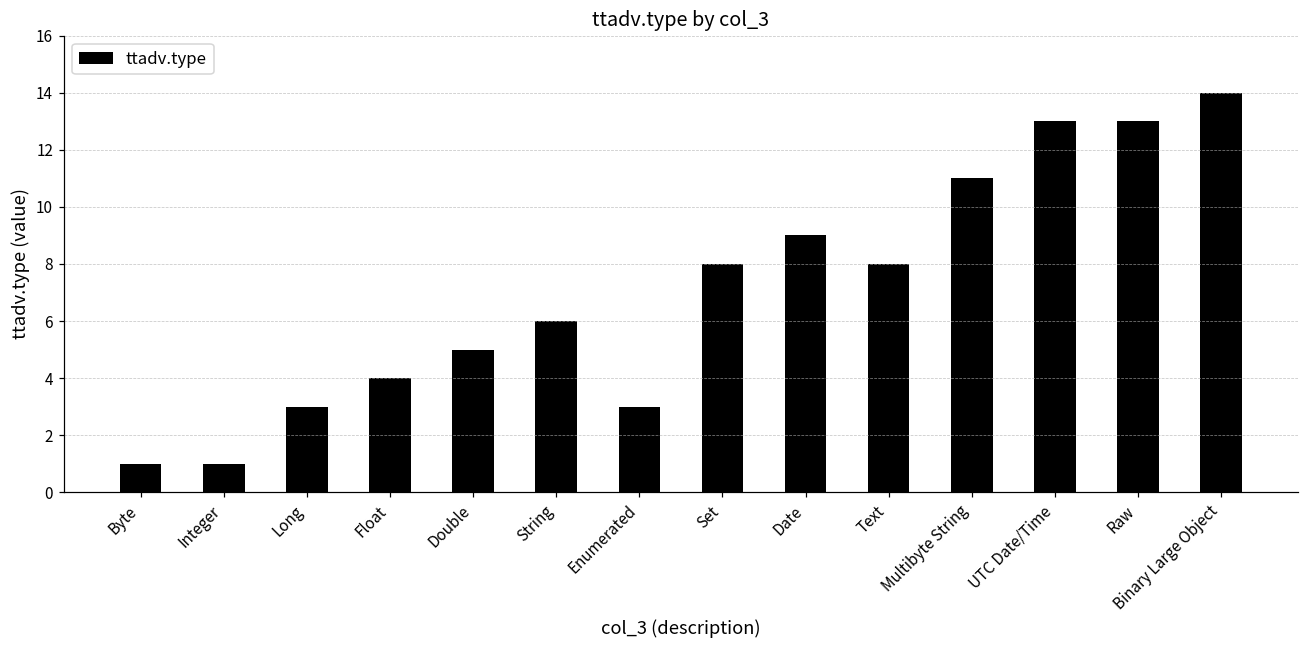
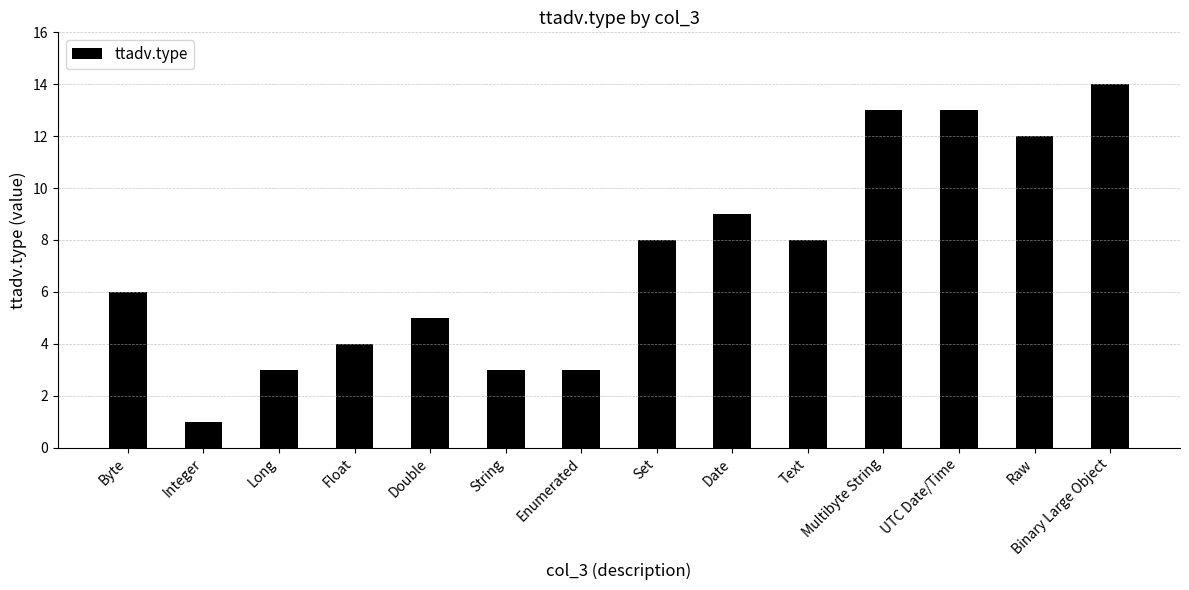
Byte: 1 -> 6
String: 6 -> 3
Multibyte String: 11 -> 13
Raw: 13 -> 12
